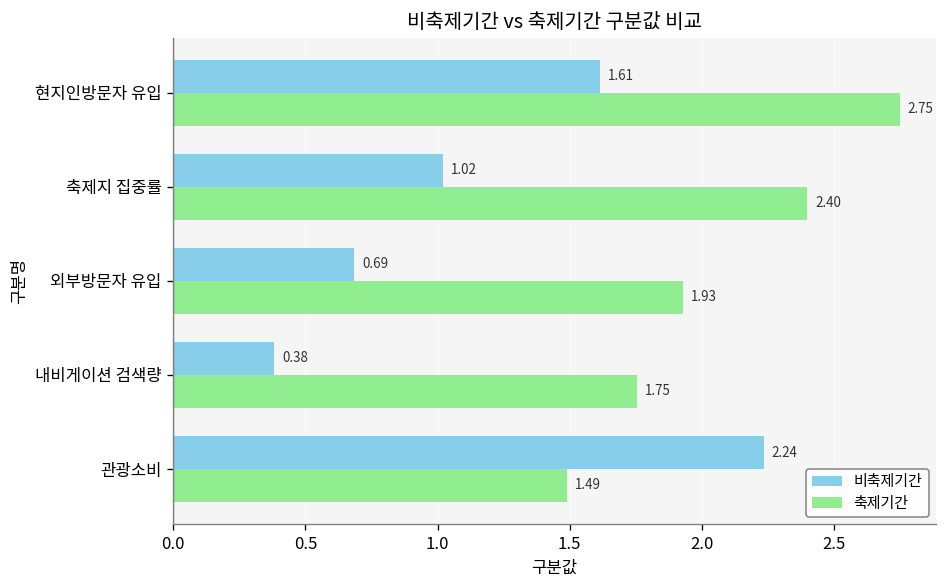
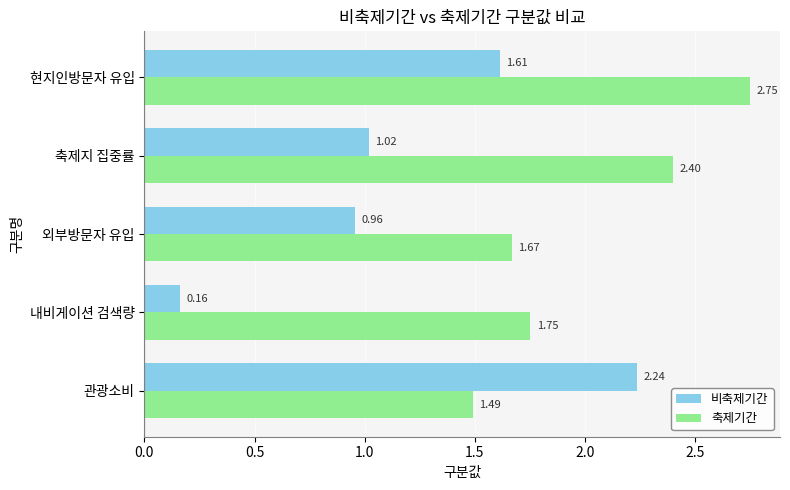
비축제기간, 외부방문자 유입: 0.69 -> 0.96
축제기간, 외부방문자 유입: 1.93 -> 1.67
비축제기간, 내비게이션 검색량: 0.38 -> 0.16
